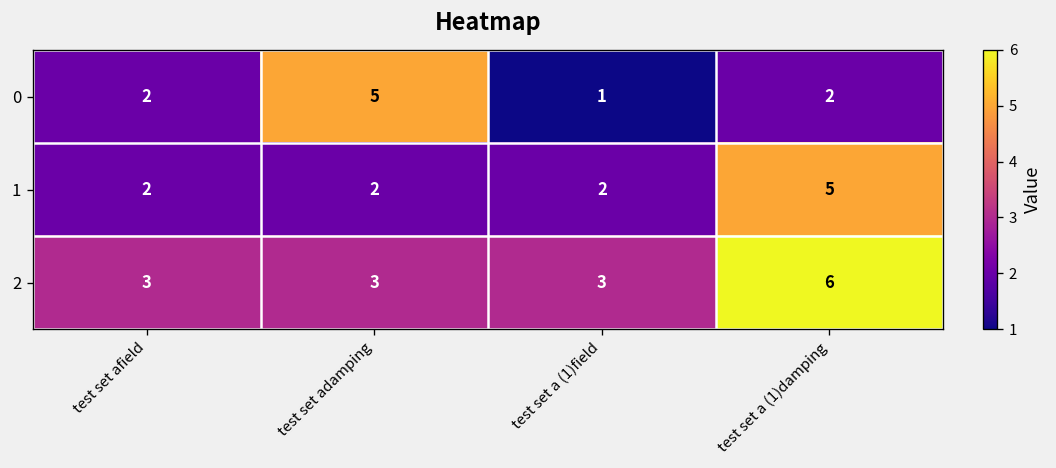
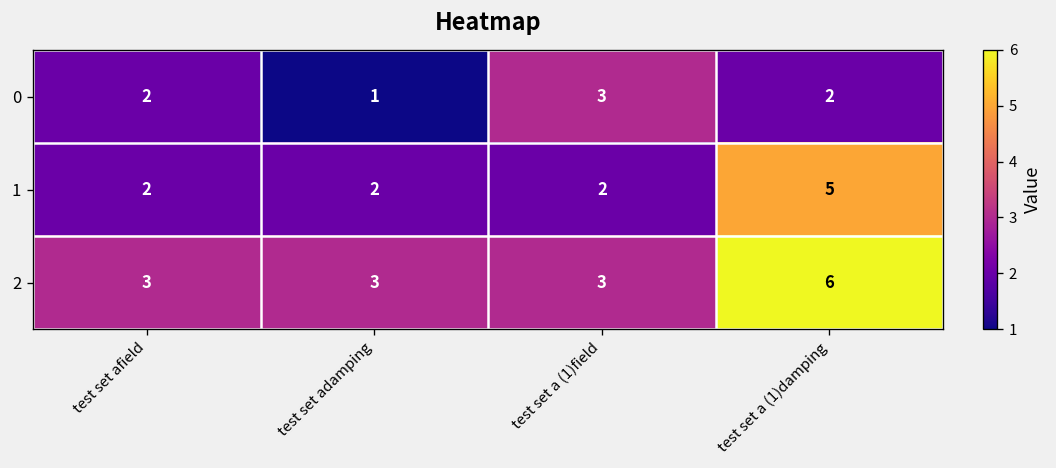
0, test set adamping: 5 -> 1
0, test set a (1)field: 1 -> 3
